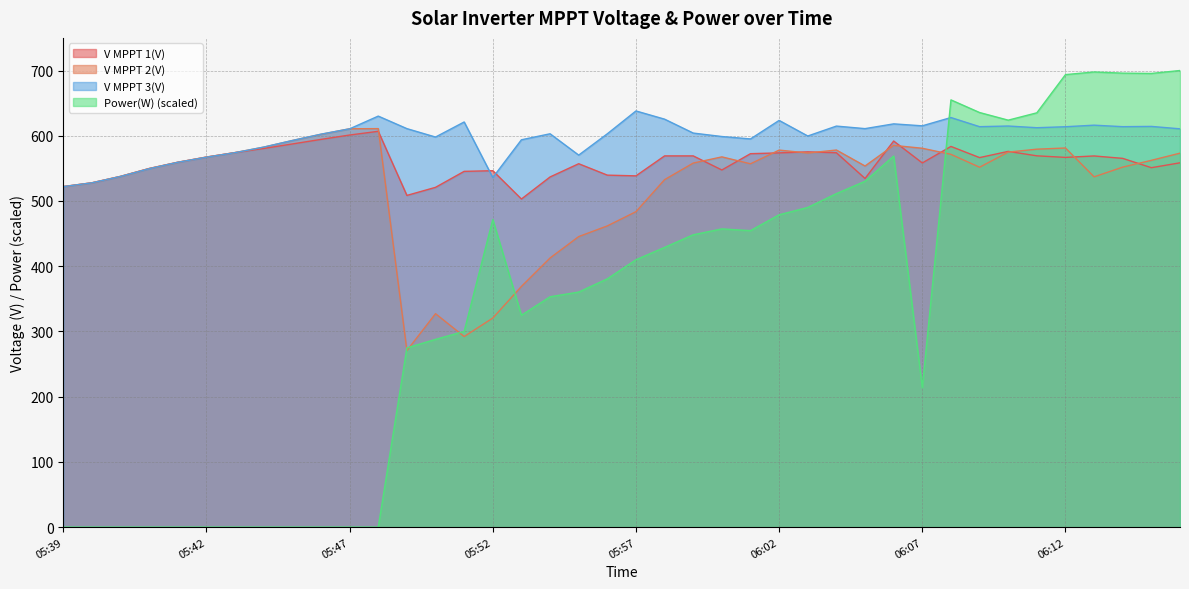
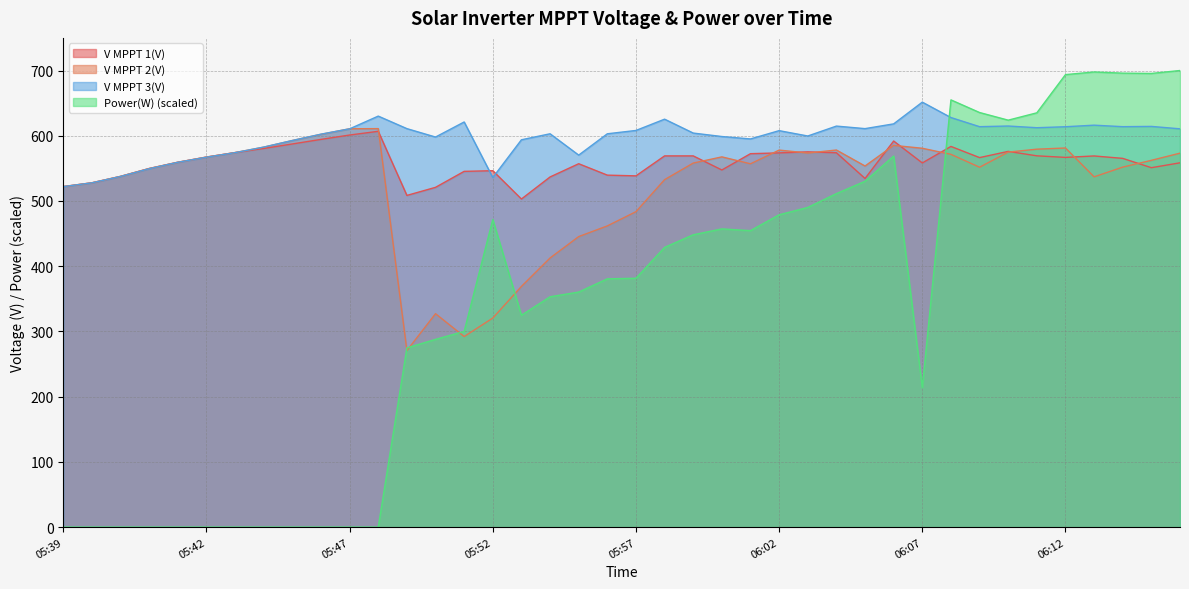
V MPPT 3(V), 05:57: 640 -> 610
Power(W) (scaled), 05:57: 410 -> 380
V MPPT 3(V), 06:02: 620 -> 610
V MPPT 3(V), 06:07: 620 -> 650
